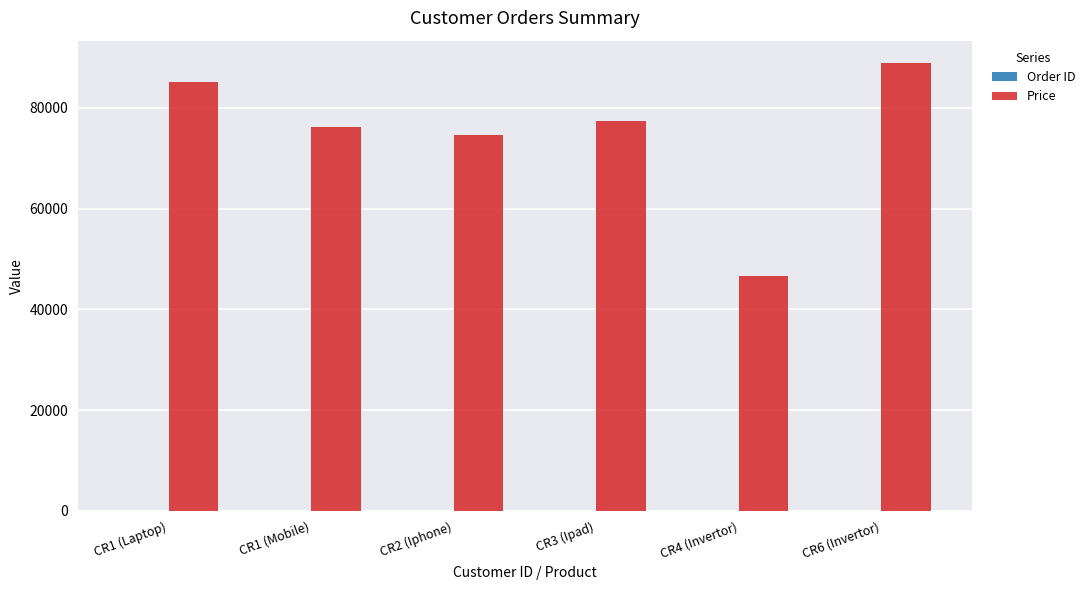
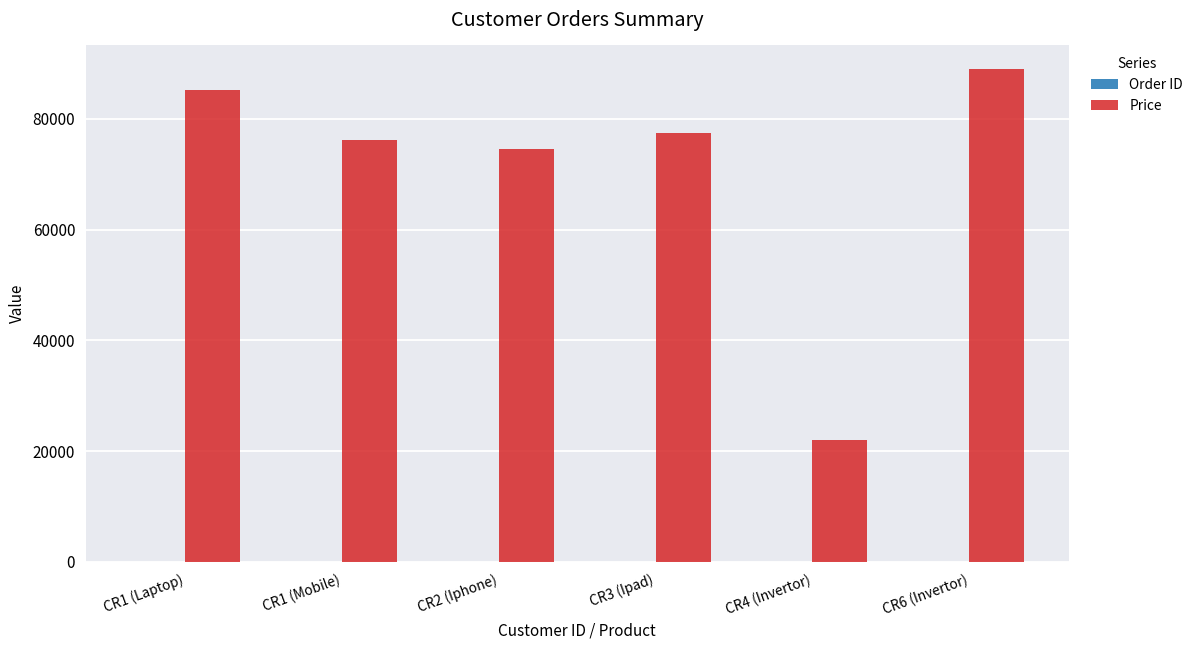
Price, CR4 (Invertor): 47000 -> 22000
